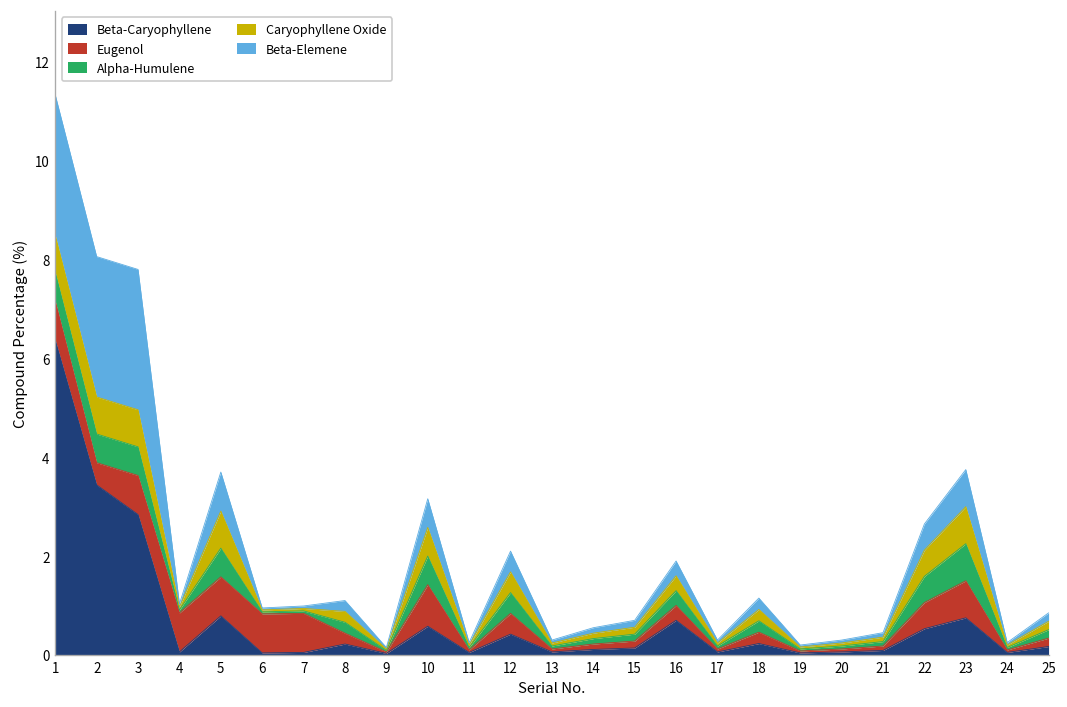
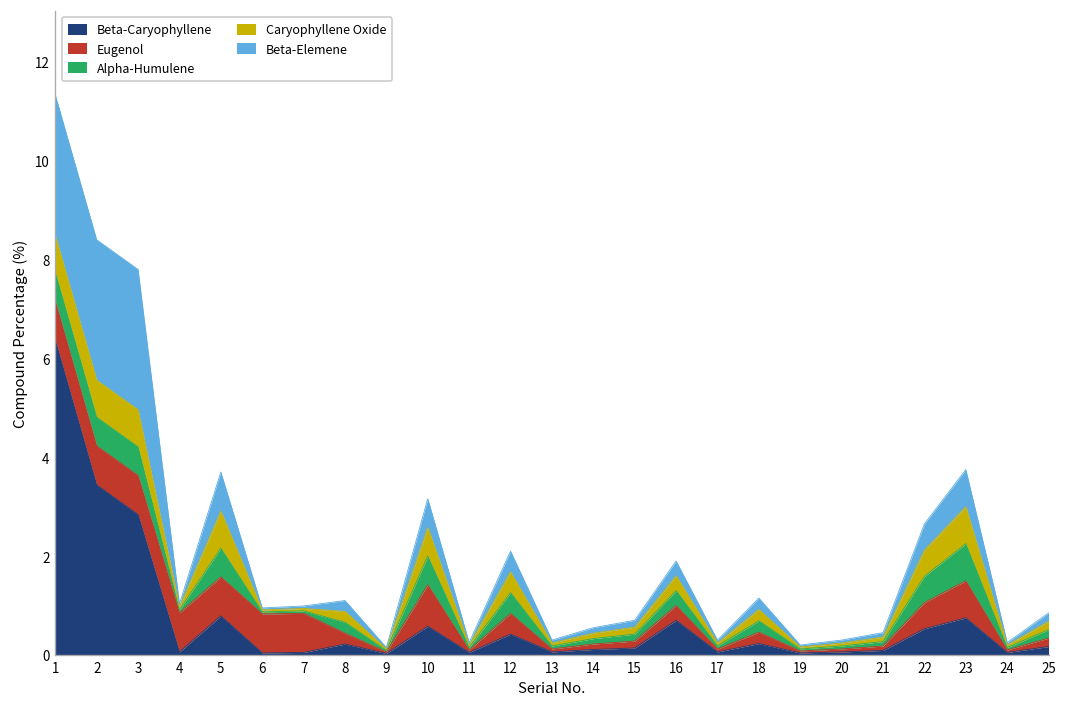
Eugenol, 2: 0.5 -> 0.8
